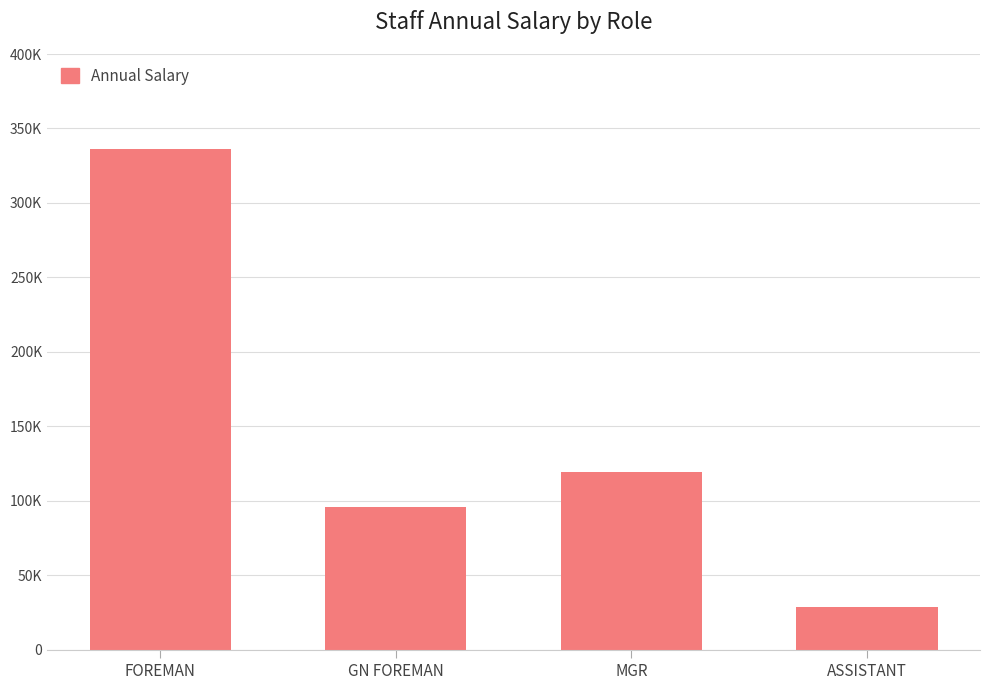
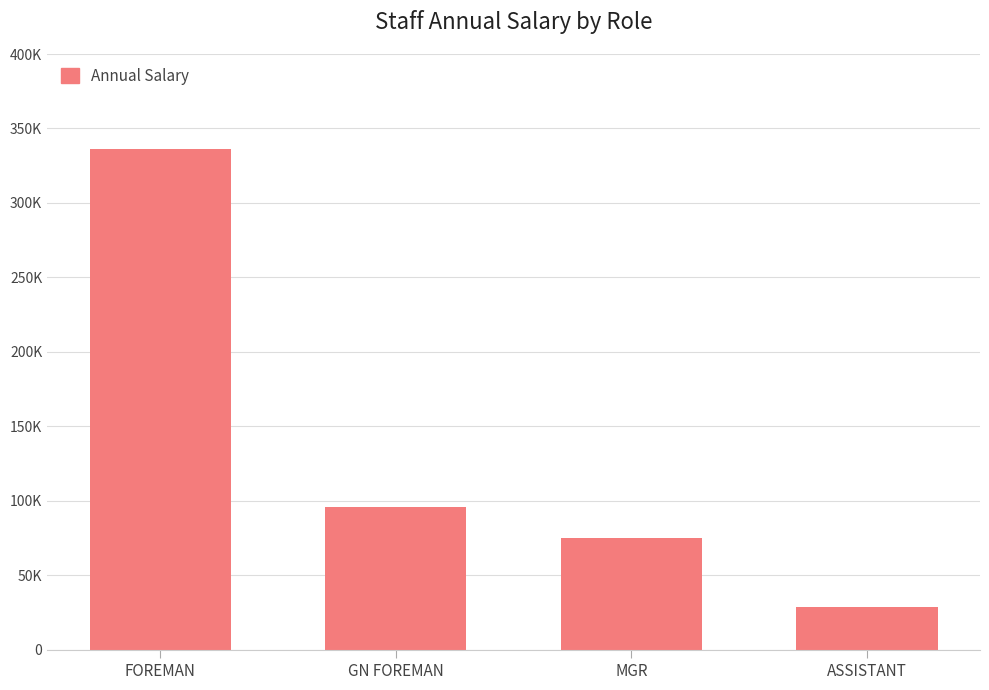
MGR: 119000 -> 75000
